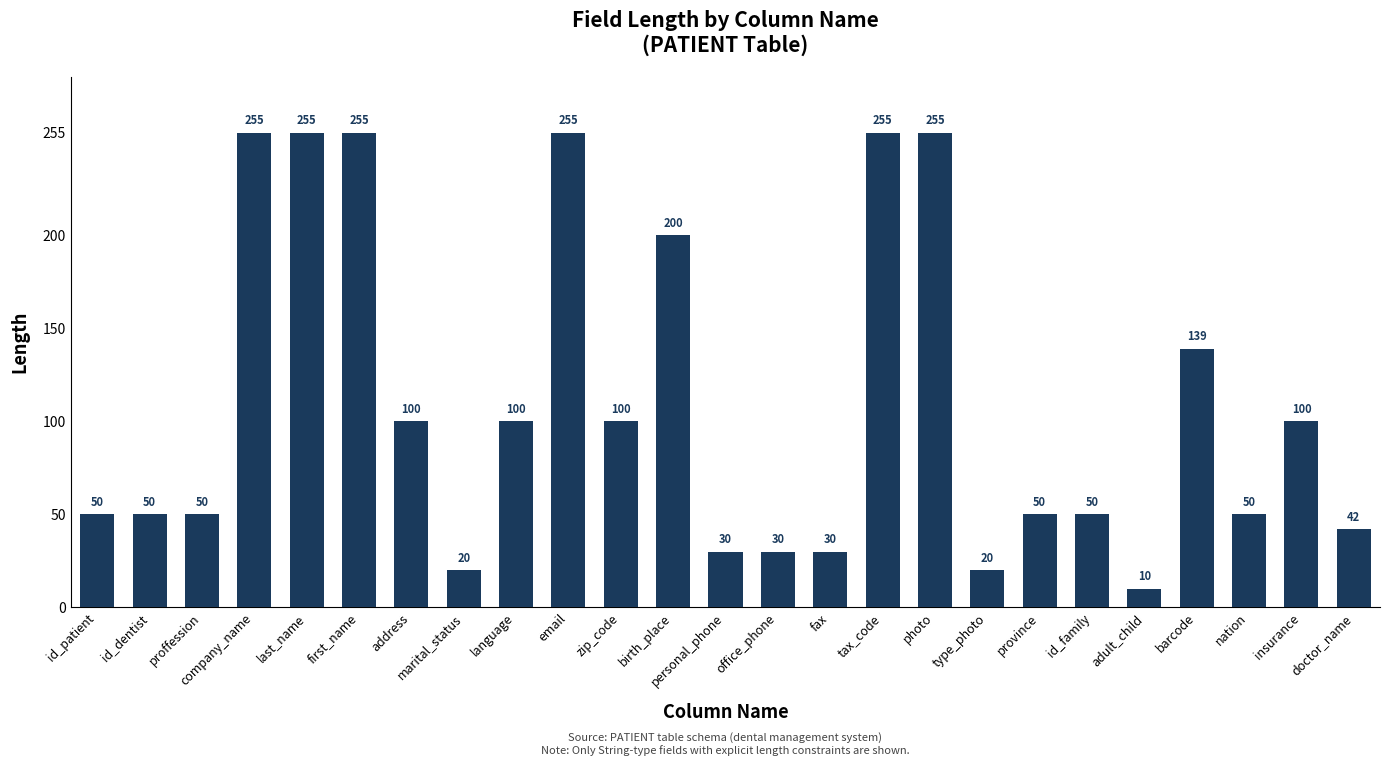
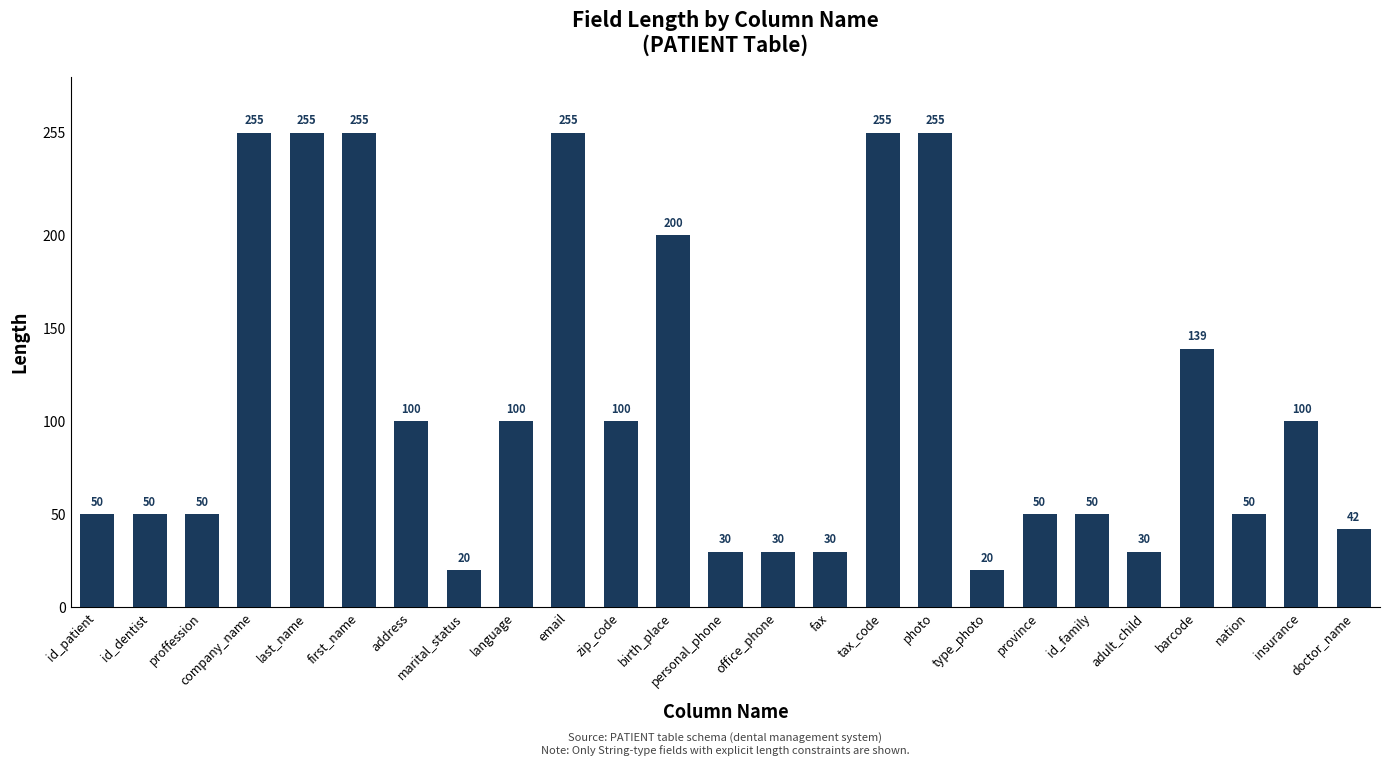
adult_child: 10 -> 30
